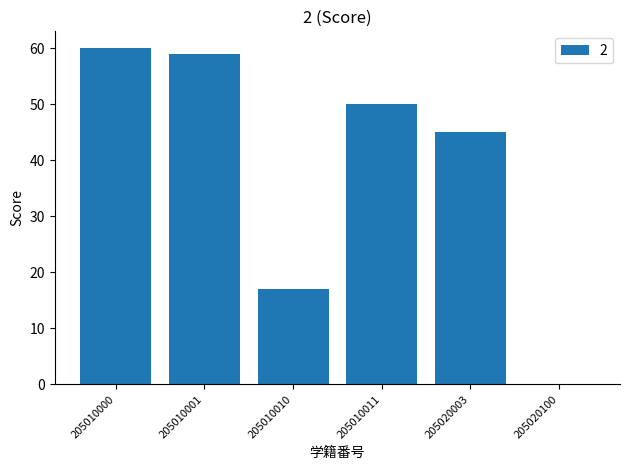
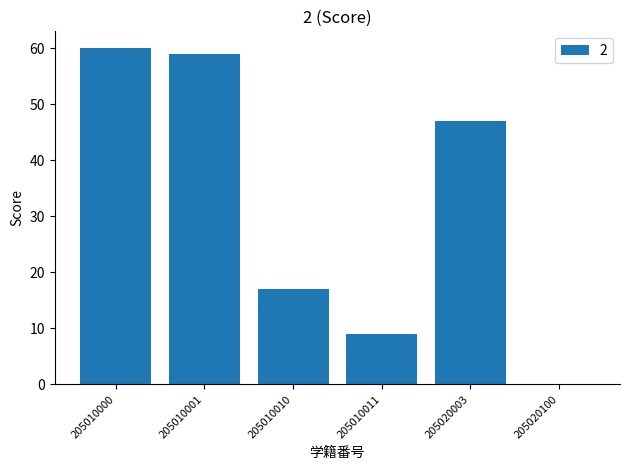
205010011: 50 -> 9
205020003: 45 -> 47
